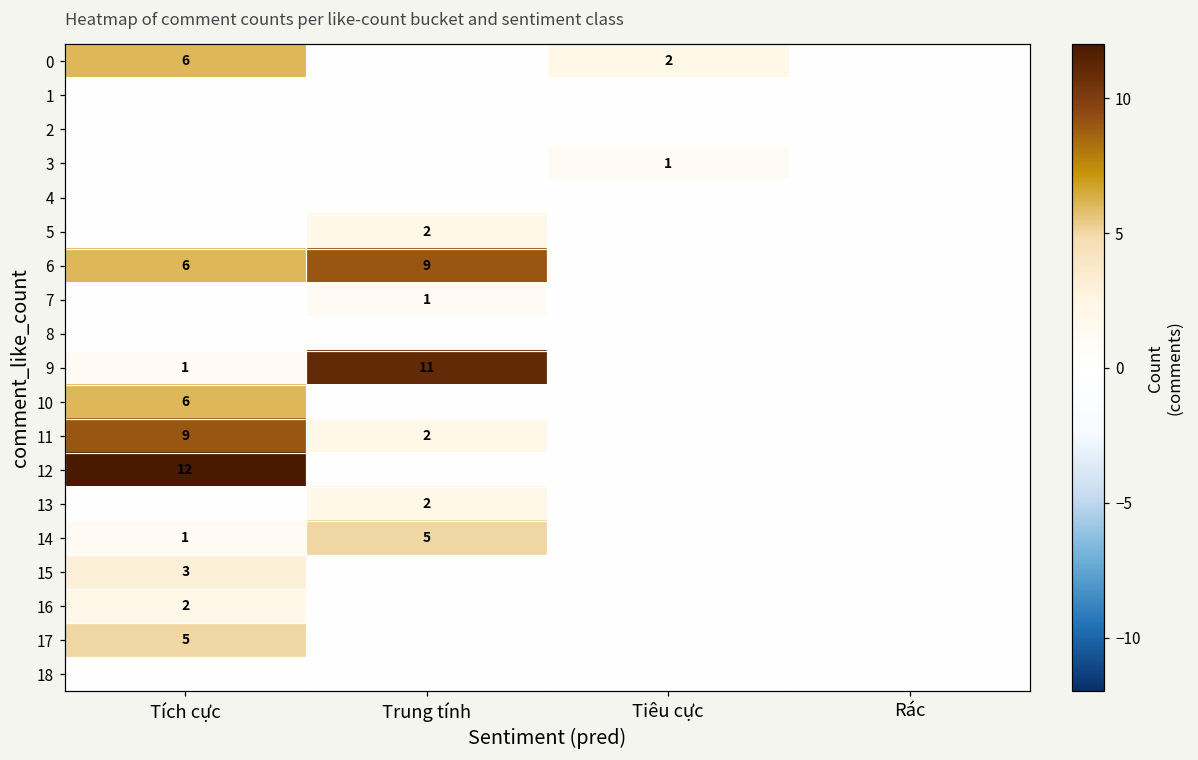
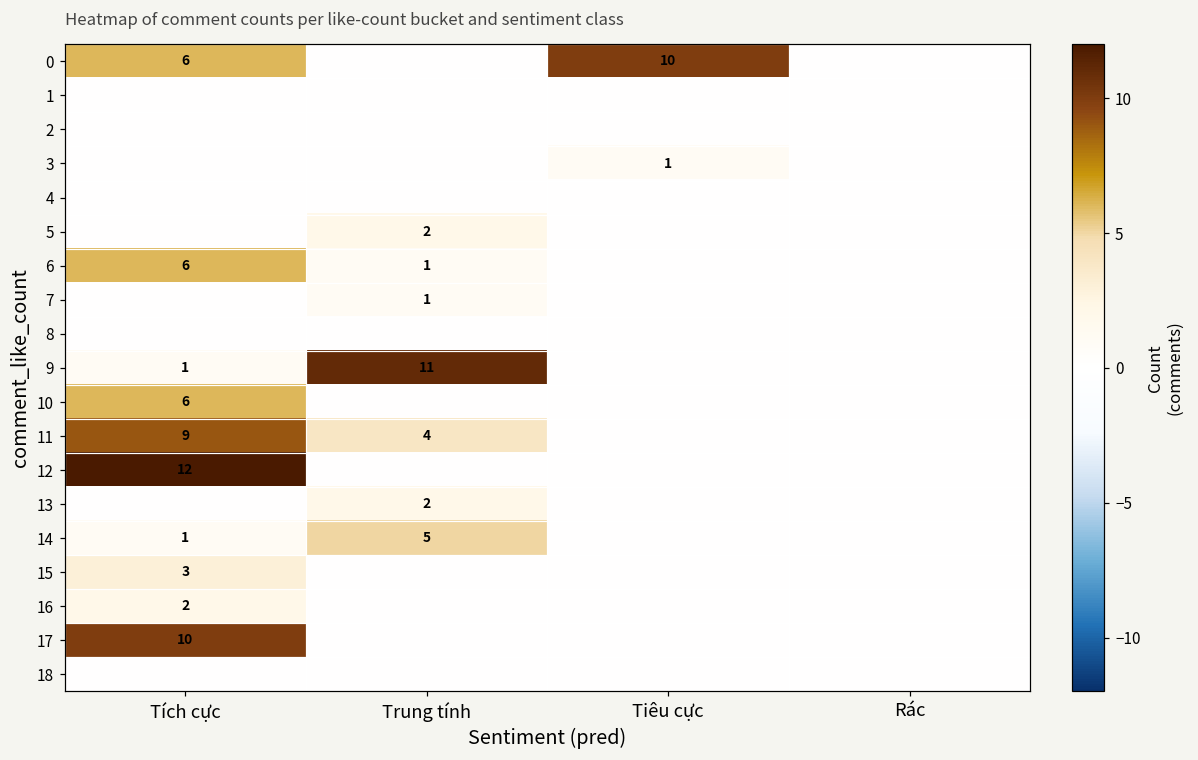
0, Tiêu cực: 2 -> 10
6, Trung tính: 9 -> 1
11, Trung tính: 2 -> 4
17, Tích cực: 5 -> 10
